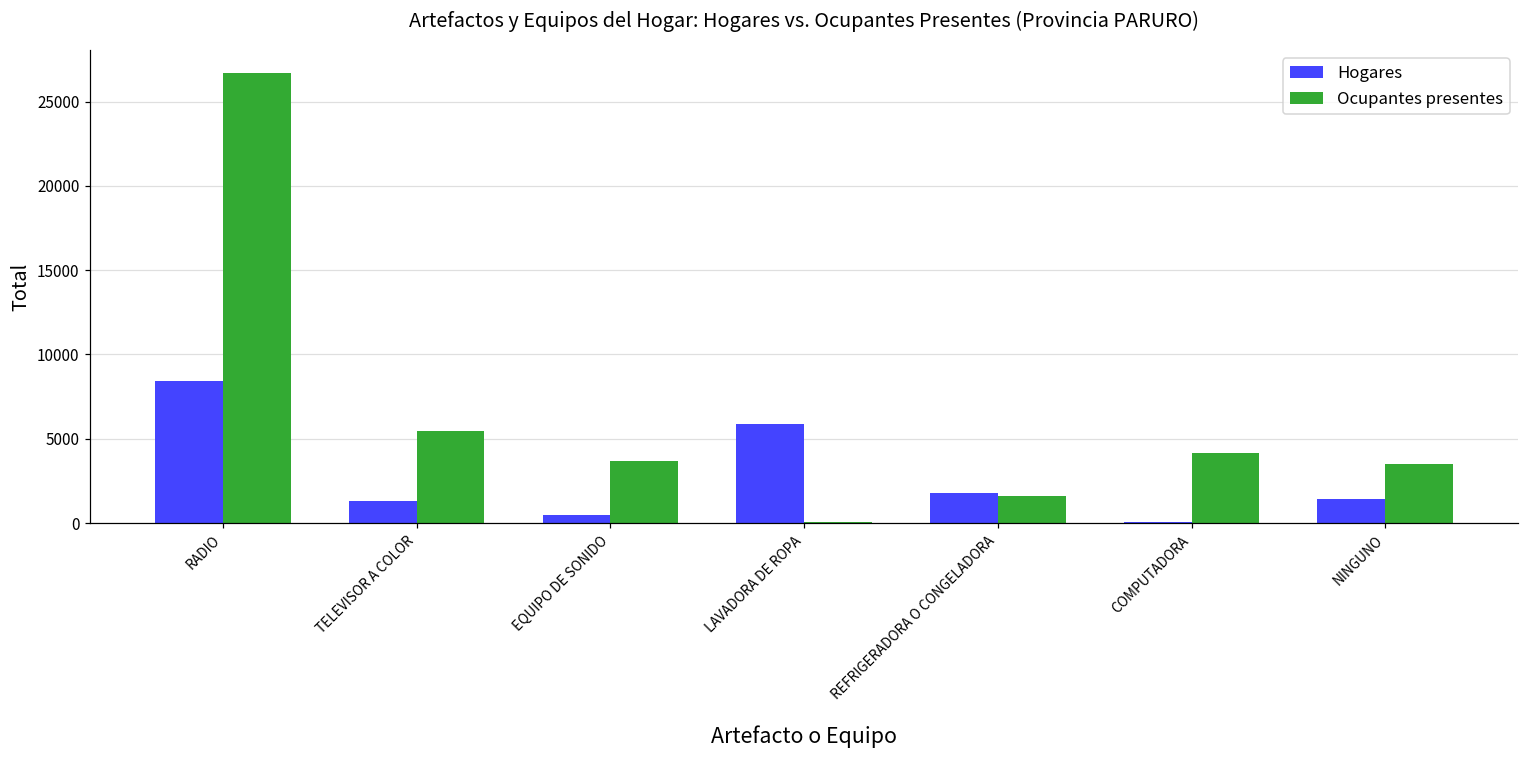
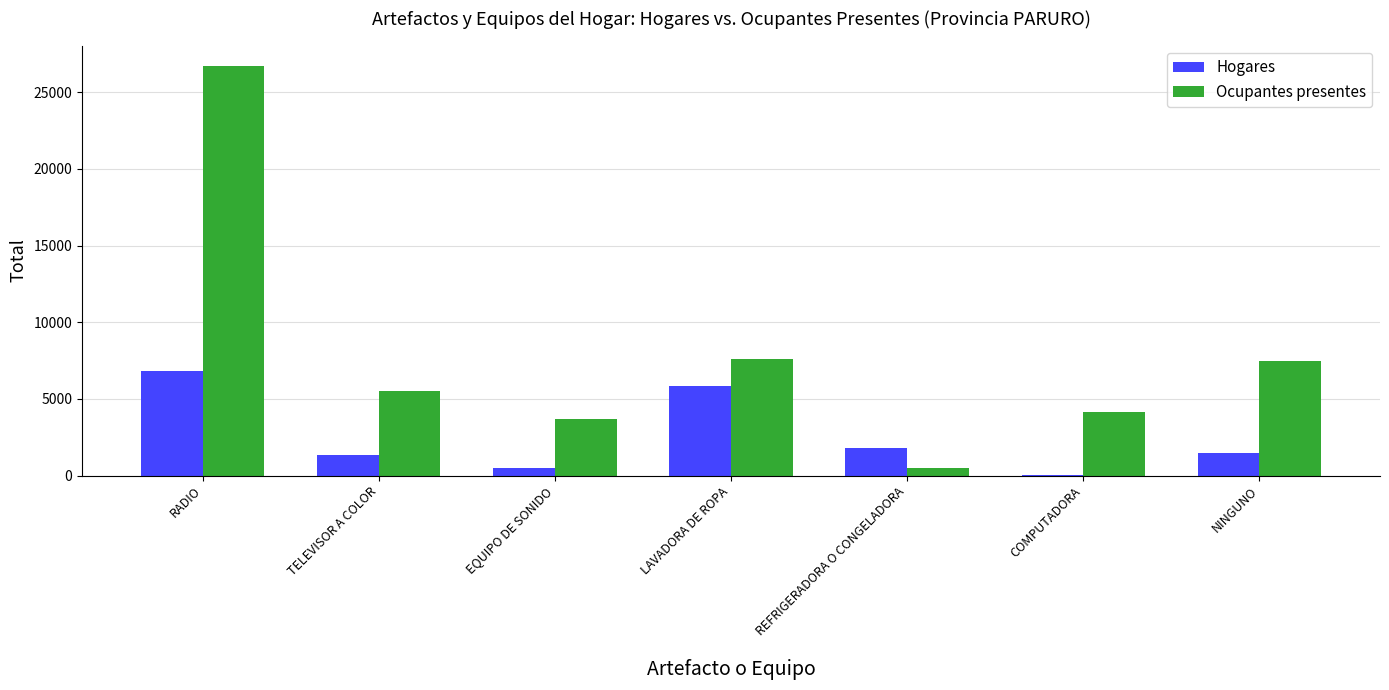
Hogares, RADIO: 8500 -> 6800
Ocupantes presentes, LAVADORA DE ROPA: 100 -> 7600
Ocupantes presentes, REFRIGERADORA O CONGELADORA: 1600 -> 500
Ocupantes presentes, NINGUNO: 3500 -> 7500
